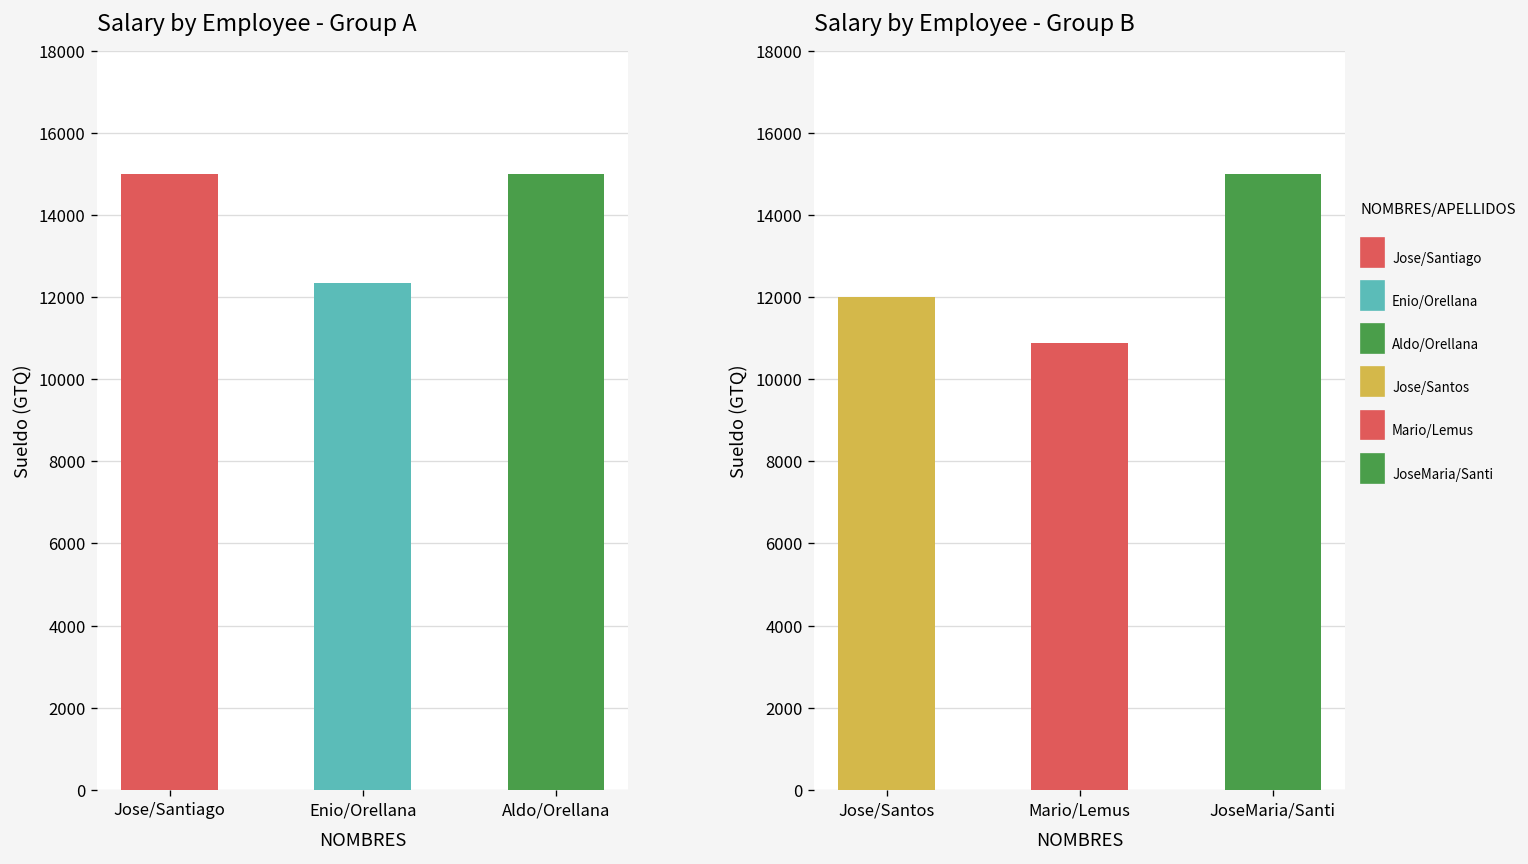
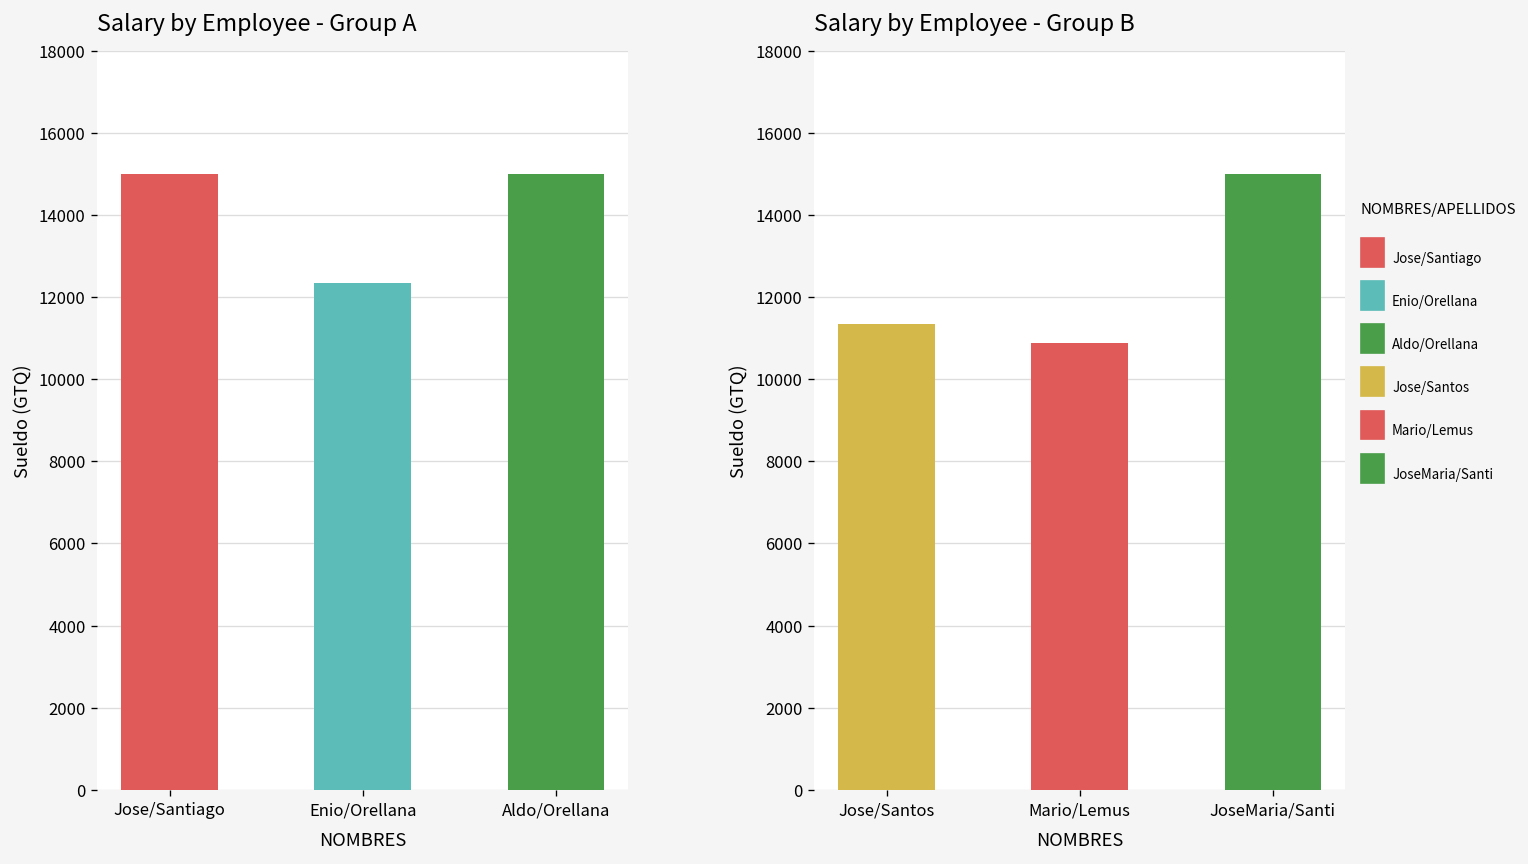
Salary by Employee - Group B, Jose/Santos: 12000 -> 11300
